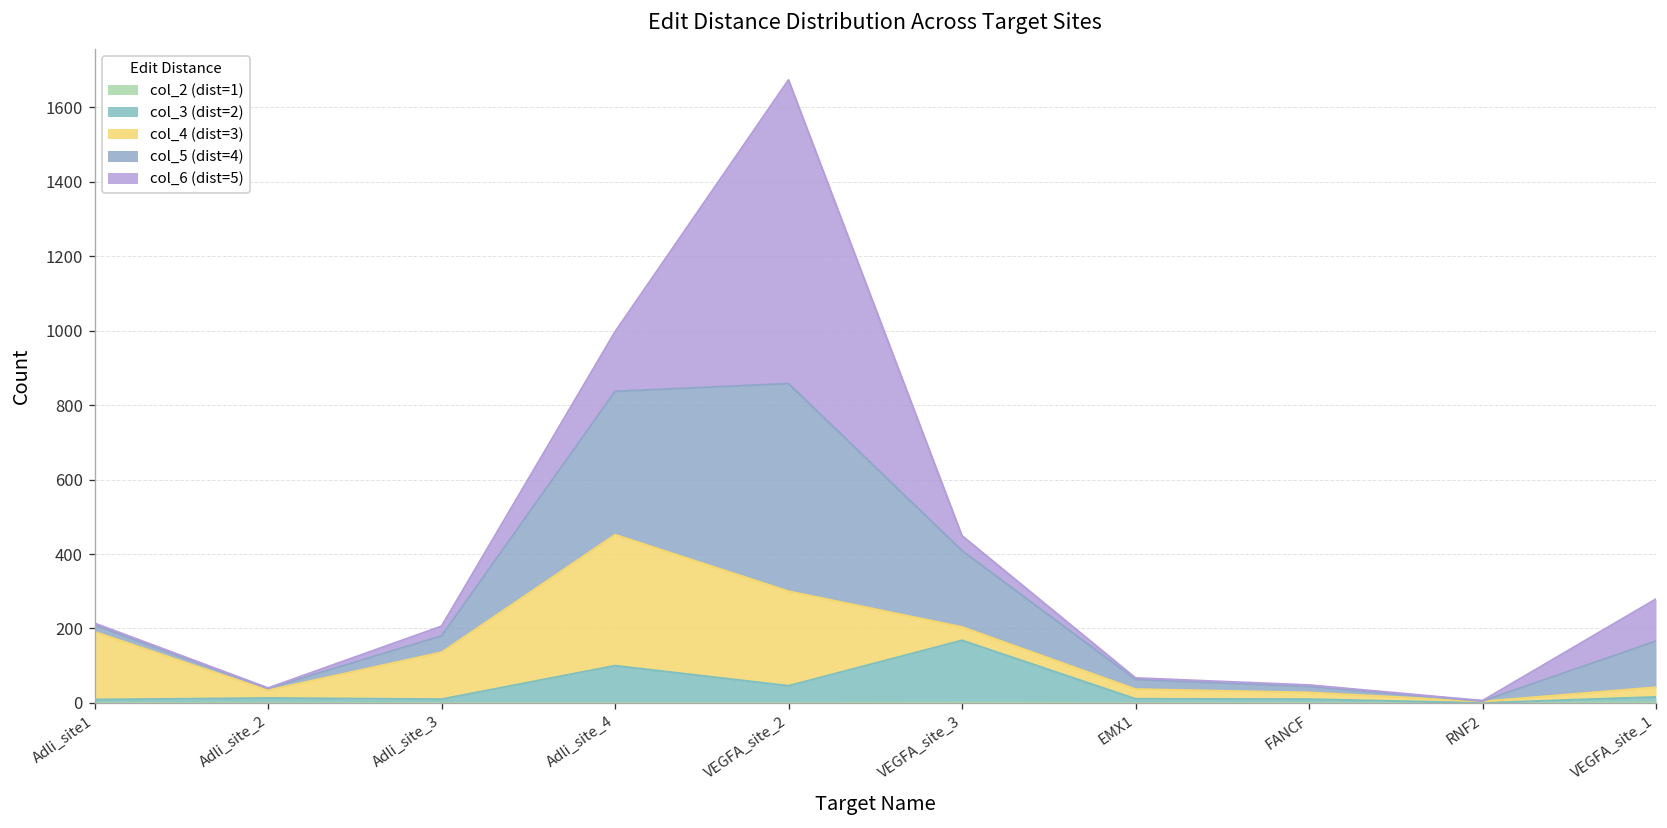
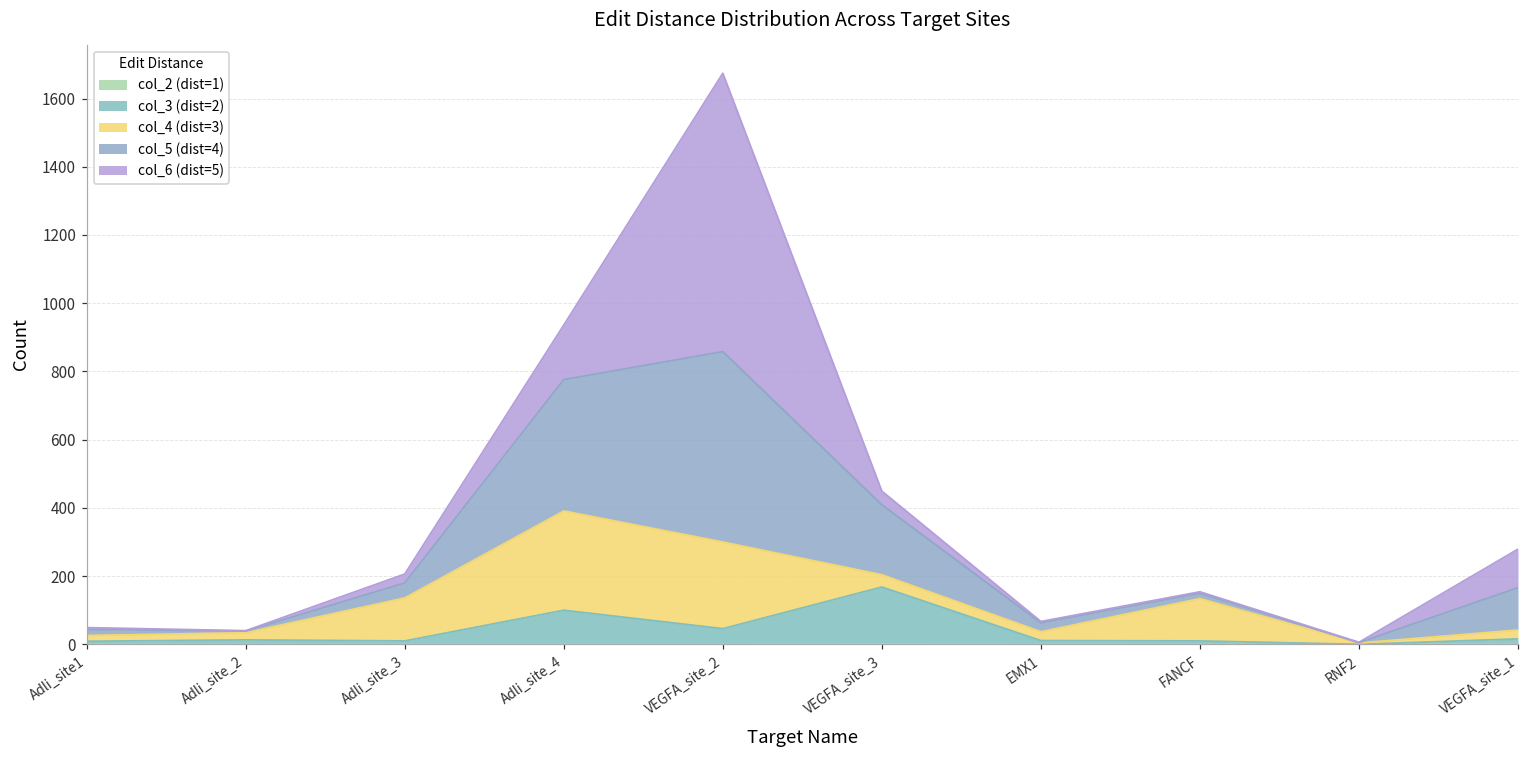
col_4 (dist=3), Adli_site1: 180 -> 20
col_4 (dist=3), Adli_site_4: 350 -> 290
col_4 (dist=3), FANCF: 20 -> 120
